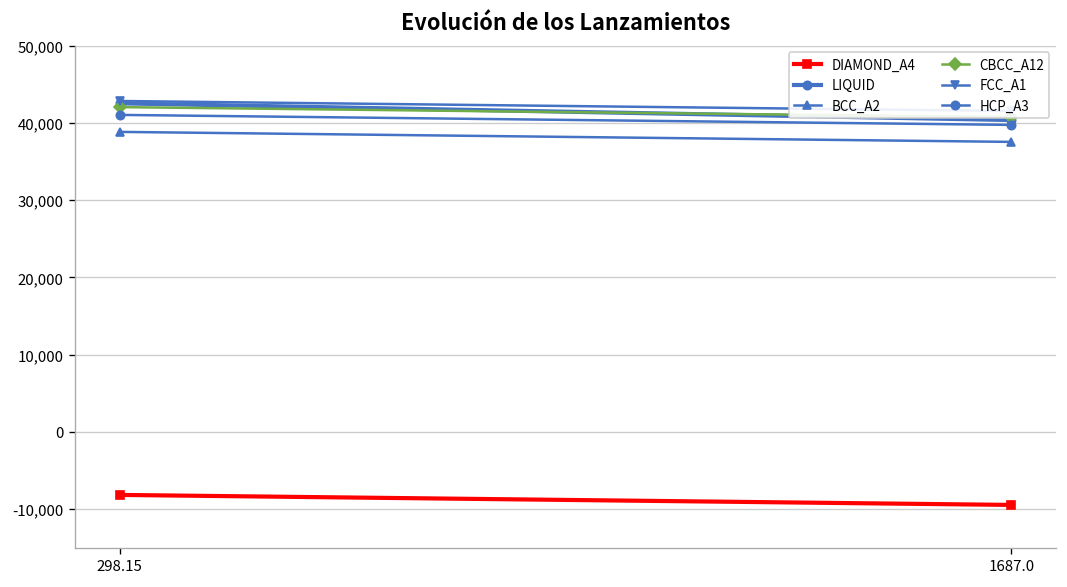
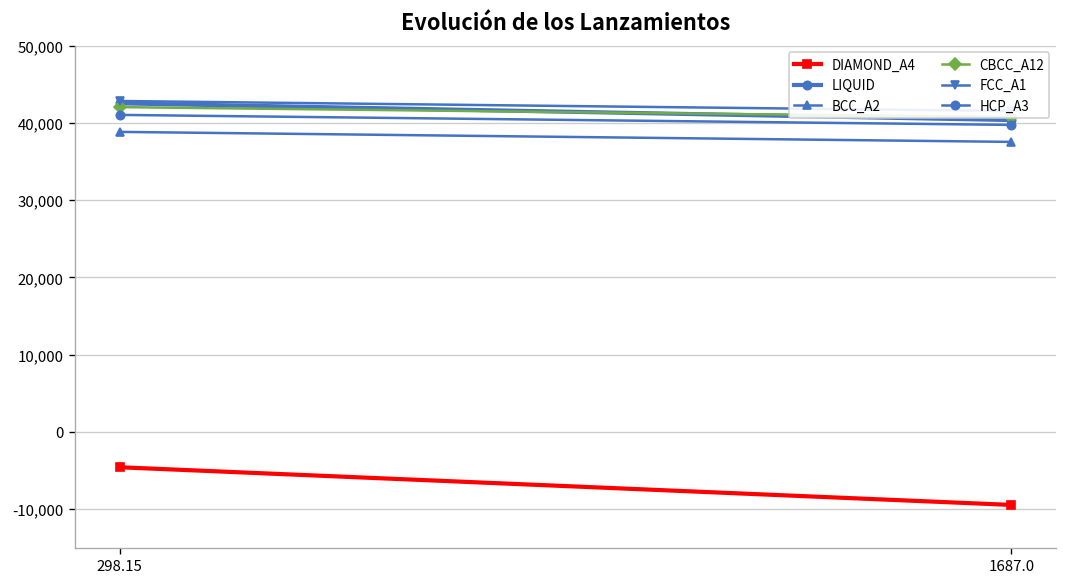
DIAMOND_A4, 298.15: -8,000 -> -5,000
